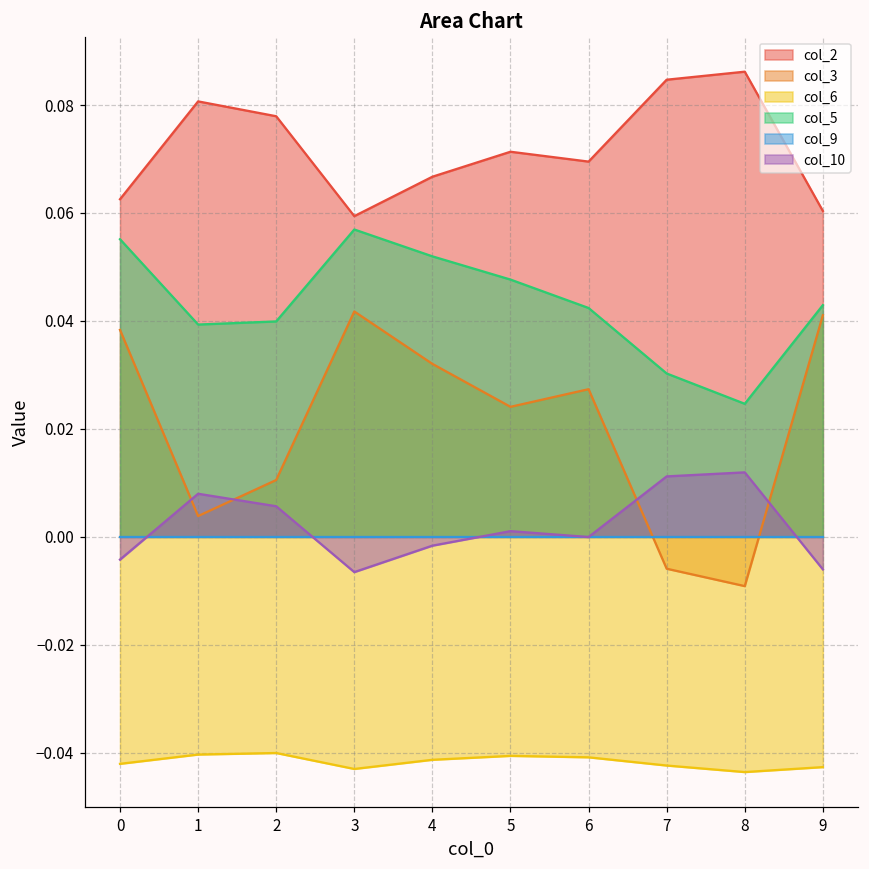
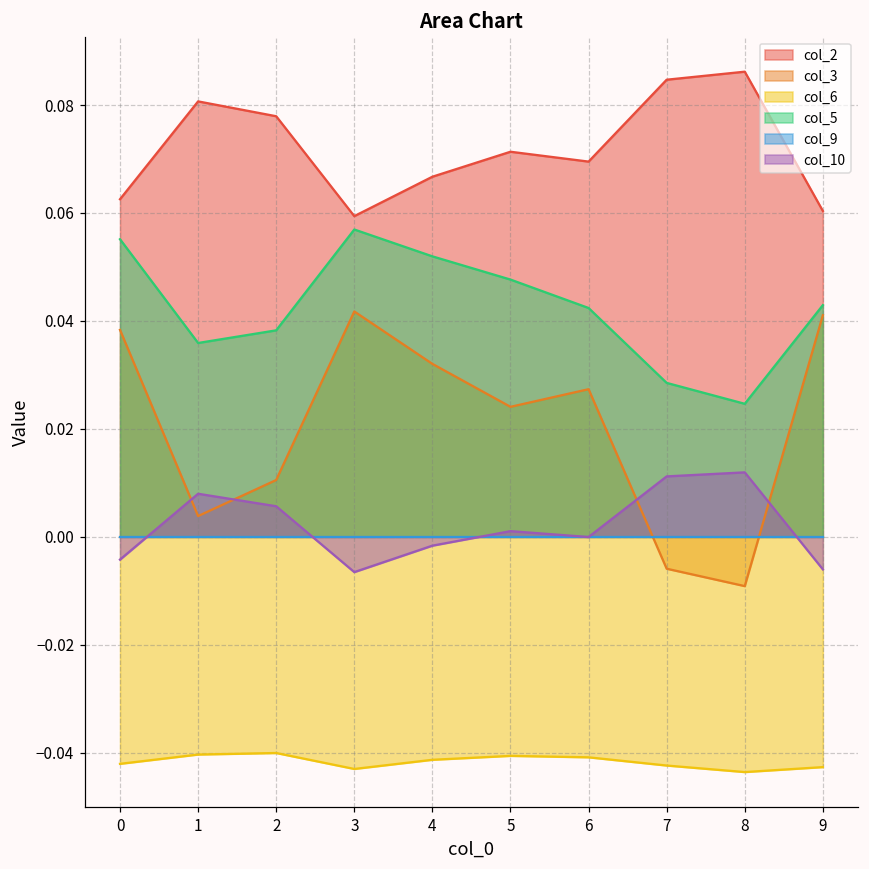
col_5, 1: 0.039 -> 0.036
col_5, 2: 0.040 -> 0.038
col_5, 7: 0.030 -> 0.029
